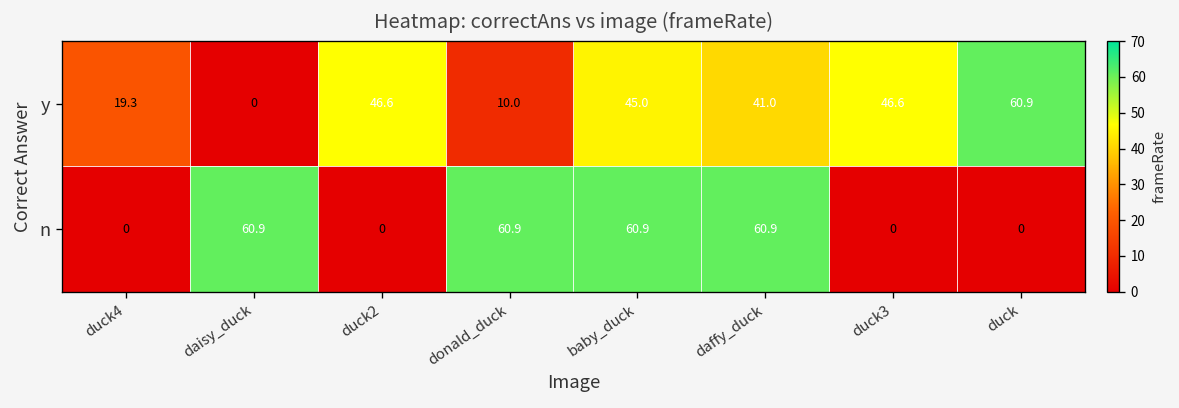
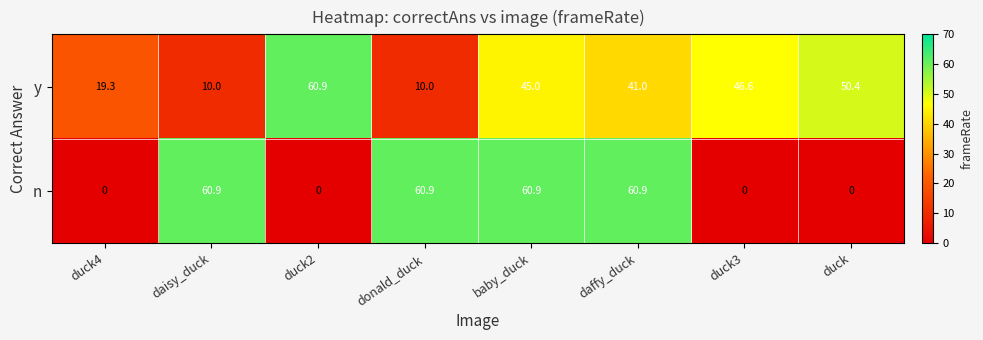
y, daisy_duck: 0 -> 10.0
y, duck2: 46.6 -> 60.9
y, duck: 60.9 -> 50.4
